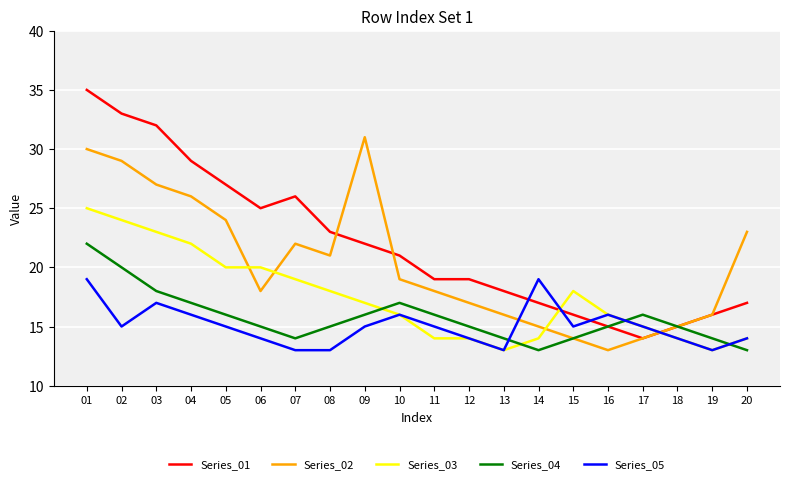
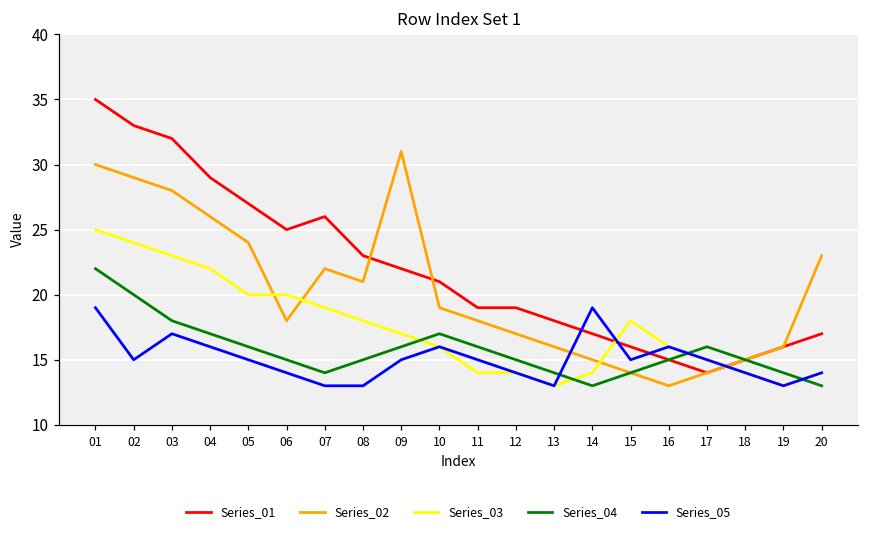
Series_02, 03: 27 -> 28
